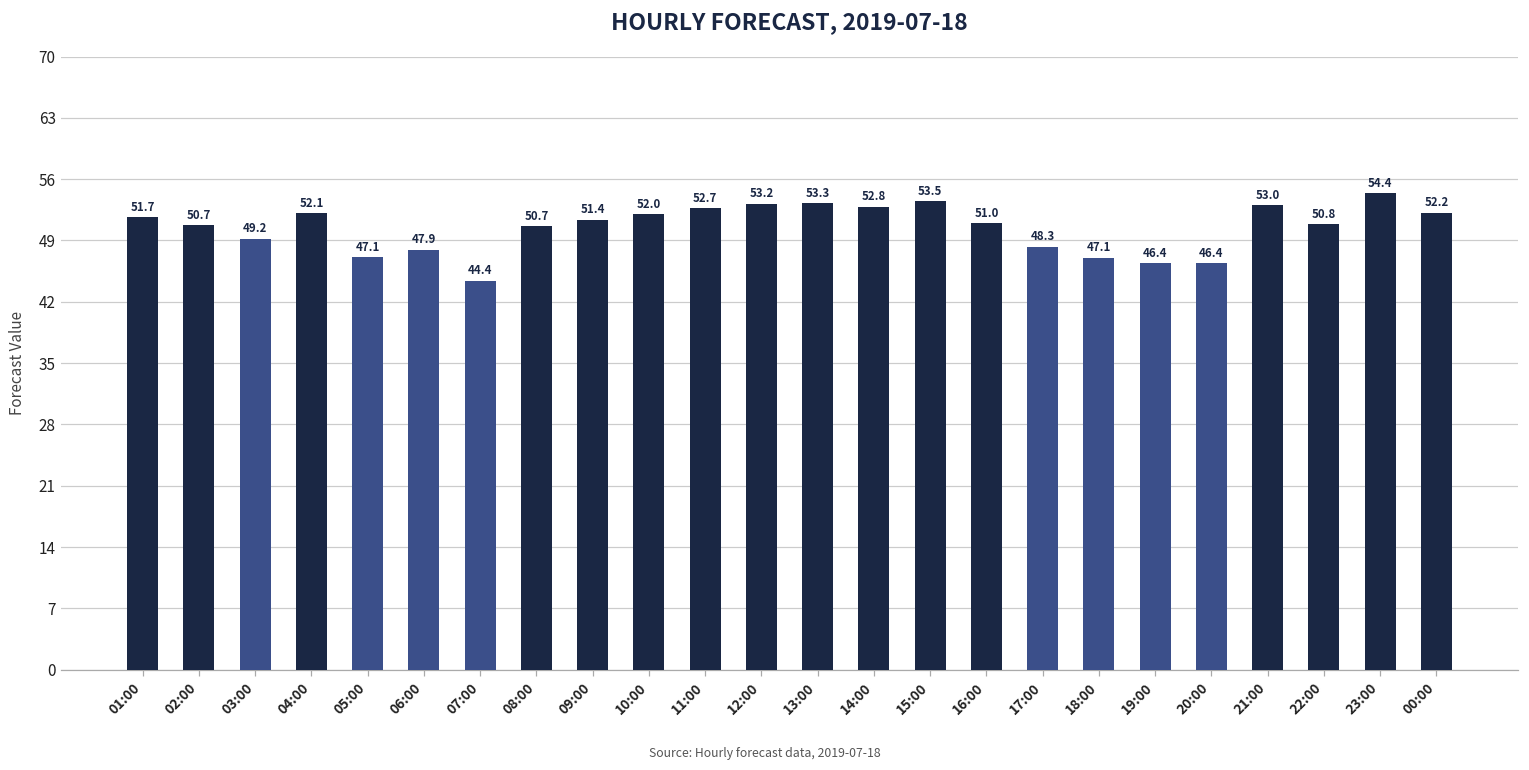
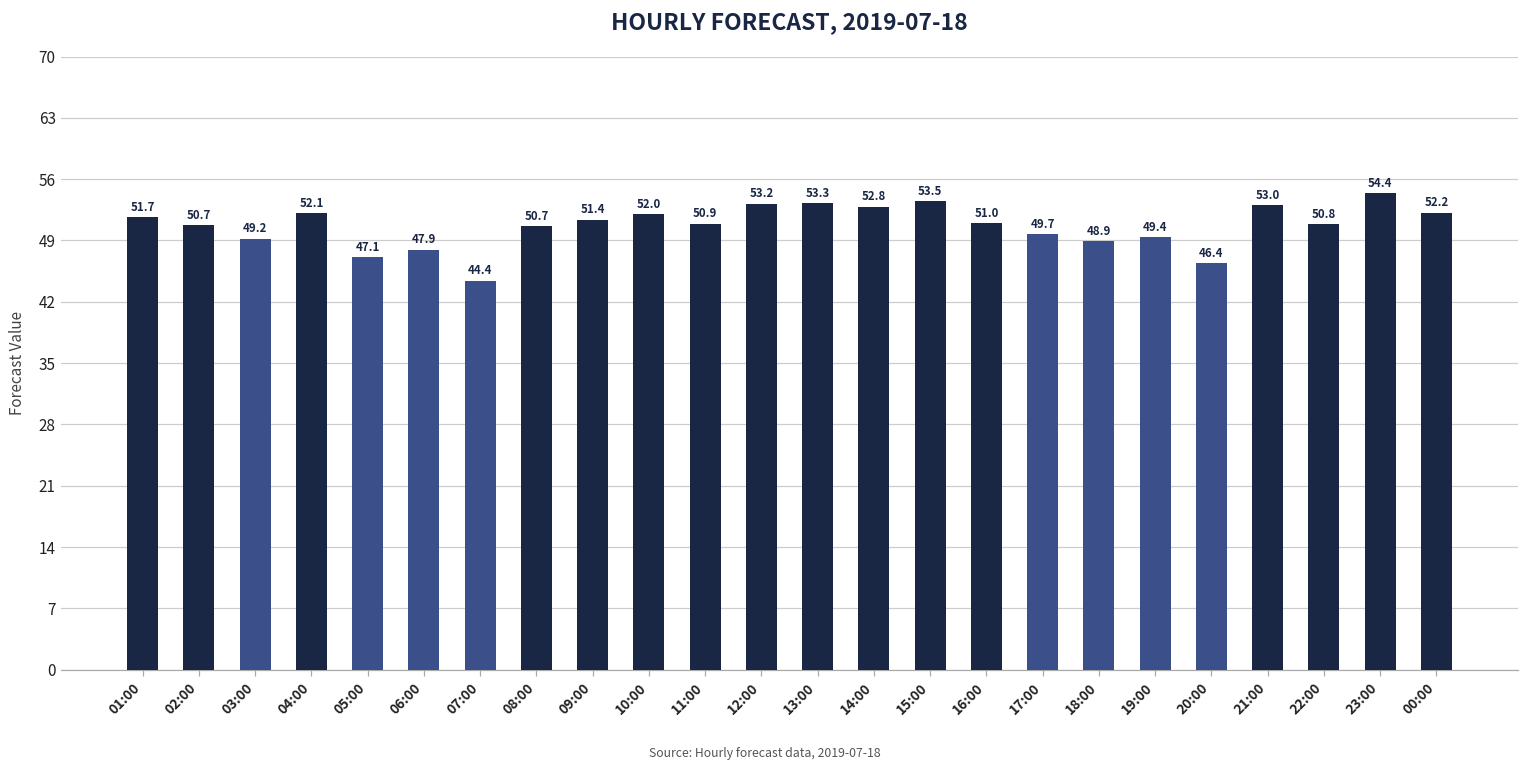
11:00: 52.7 -> 50.9
17:00: 48.3 -> 49.7
18:00: 47.1 -> 48.9
19:00: 46.4 -> 49.4
